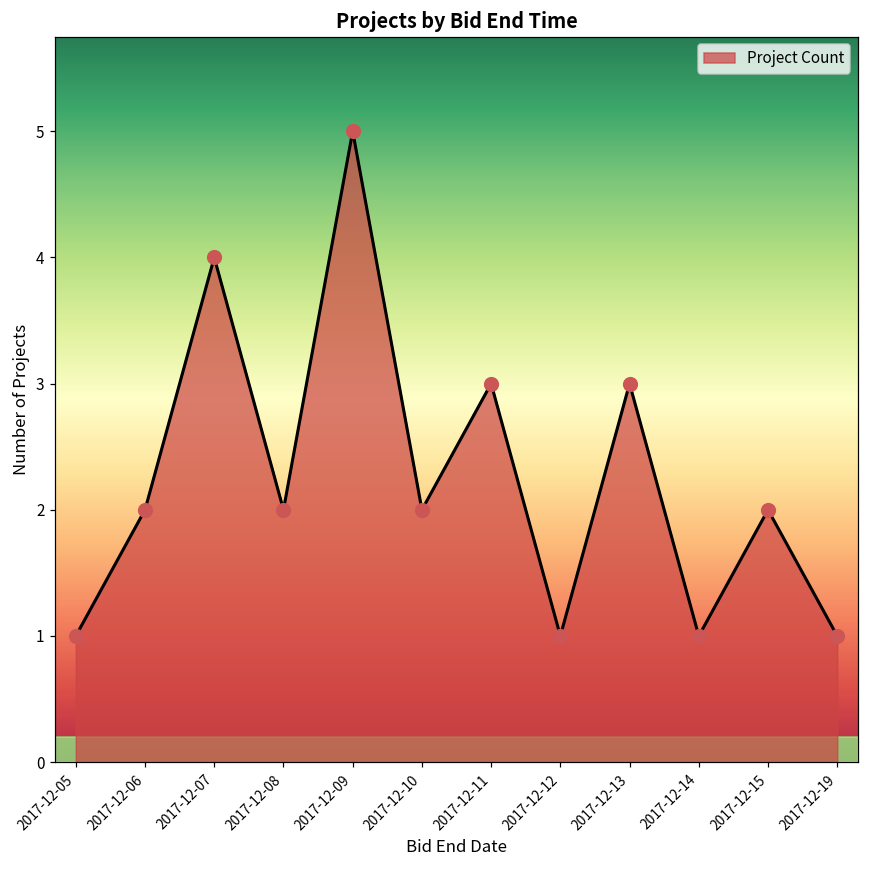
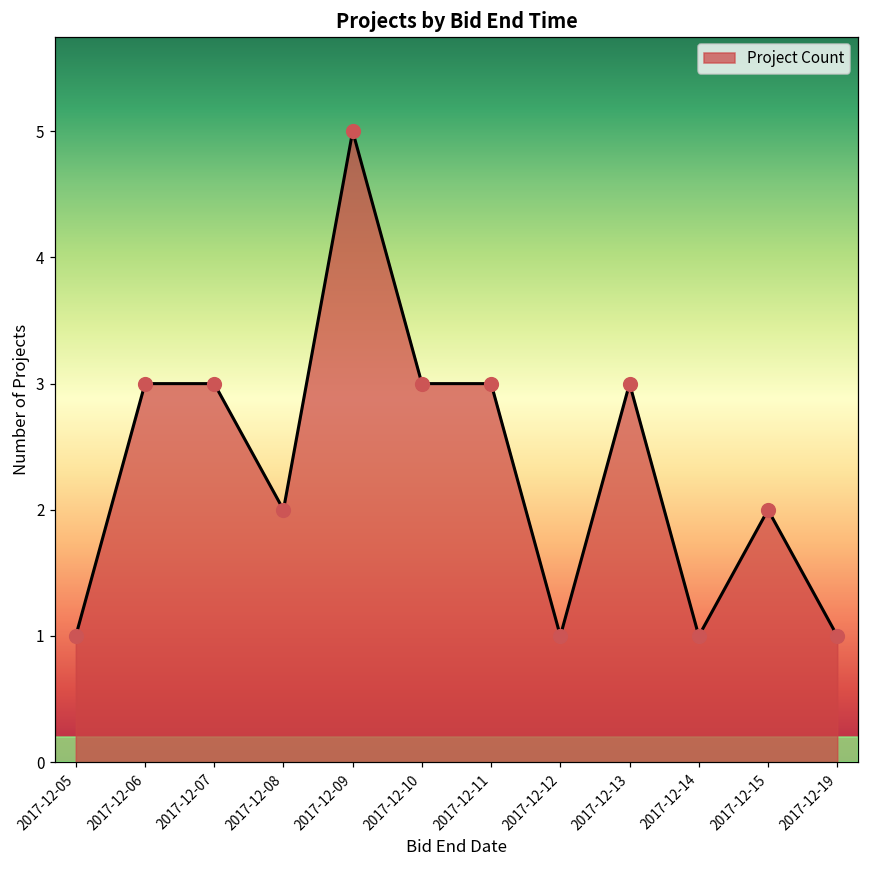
2017-12-06: 2 -> 3
2017-12-07: 4 -> 3
2017-12-10: 2 -> 3
